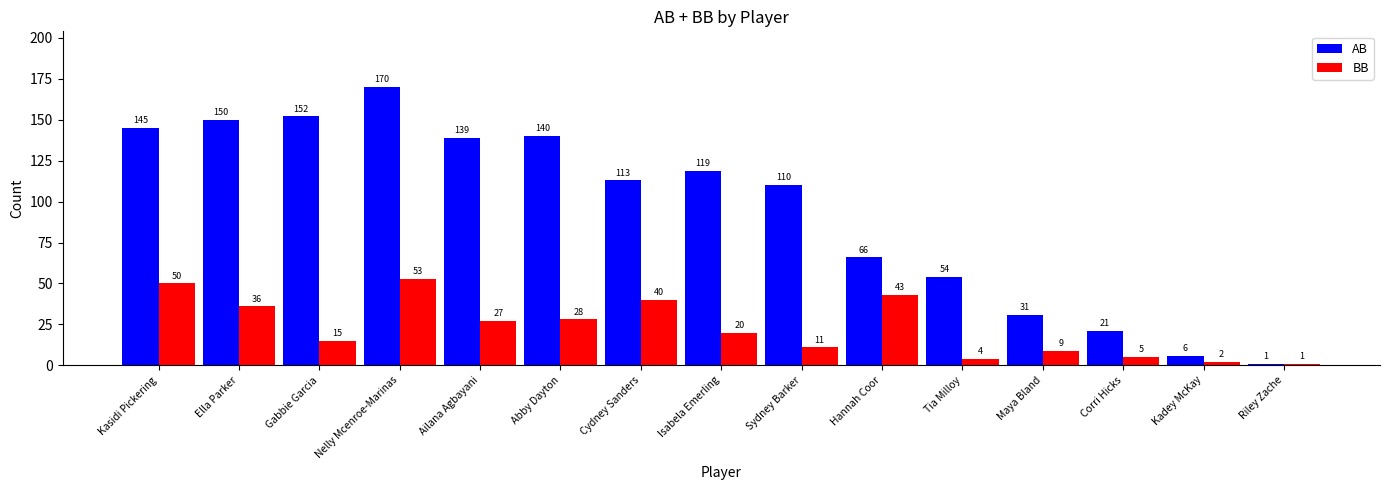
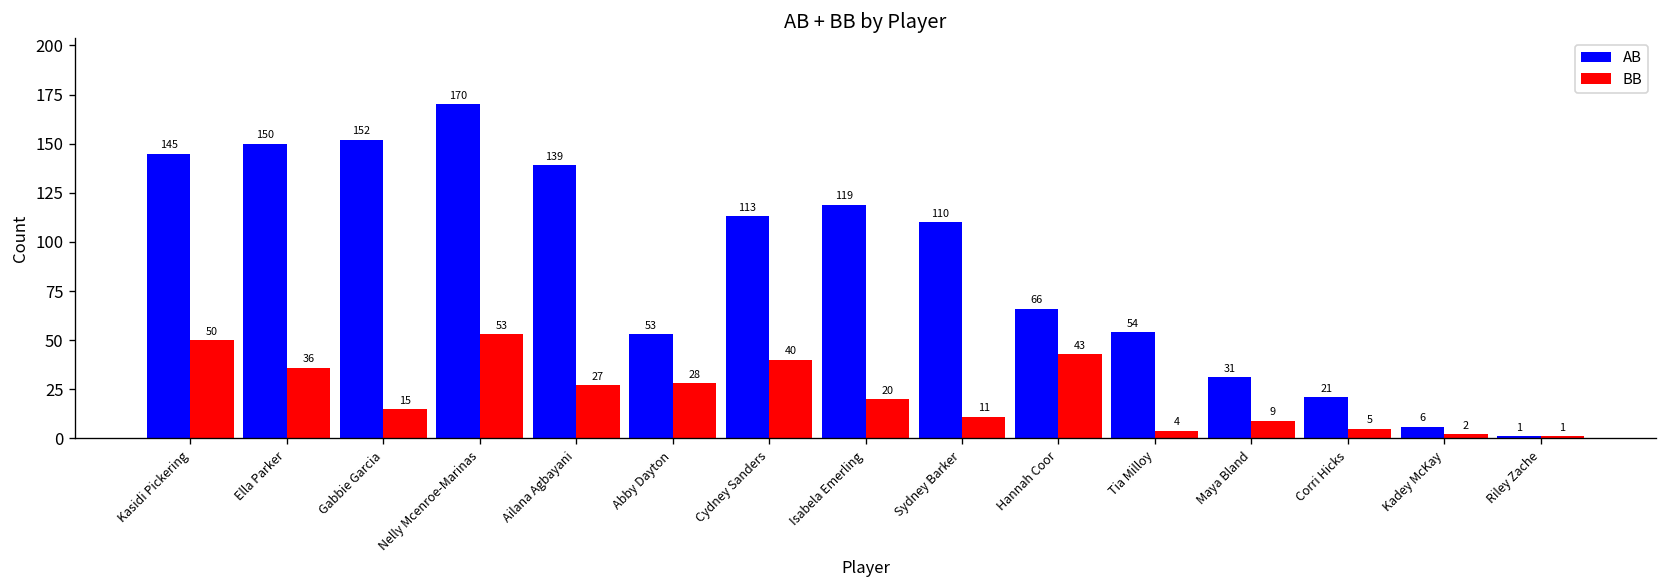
AB, Abby Dayton: 140 -> 53
